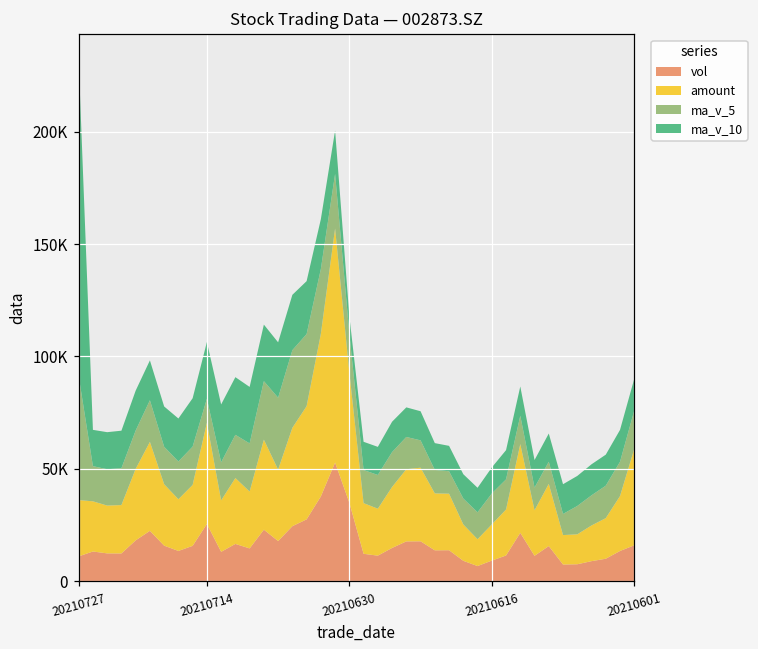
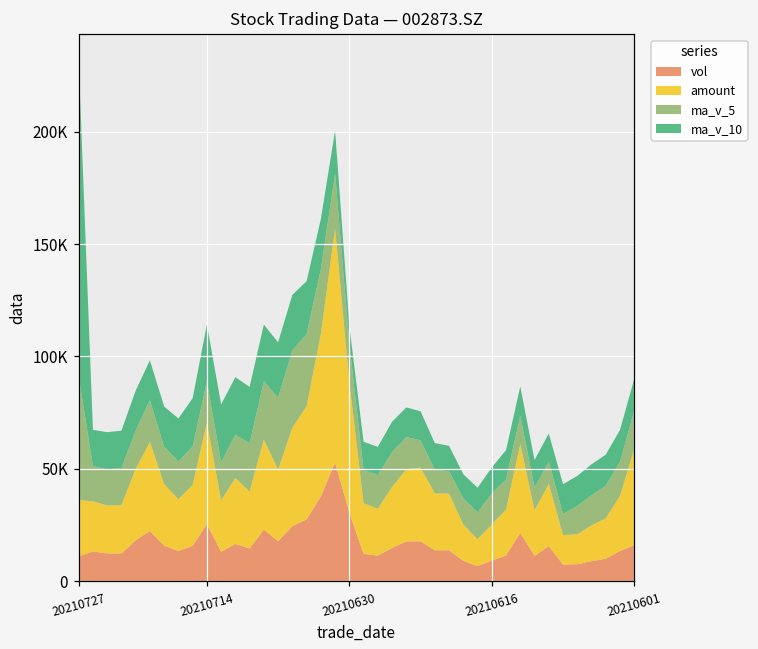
ma_v_5, 20210714: 11000 -> 18000
vol, 20210630: 35000 -> 30000
